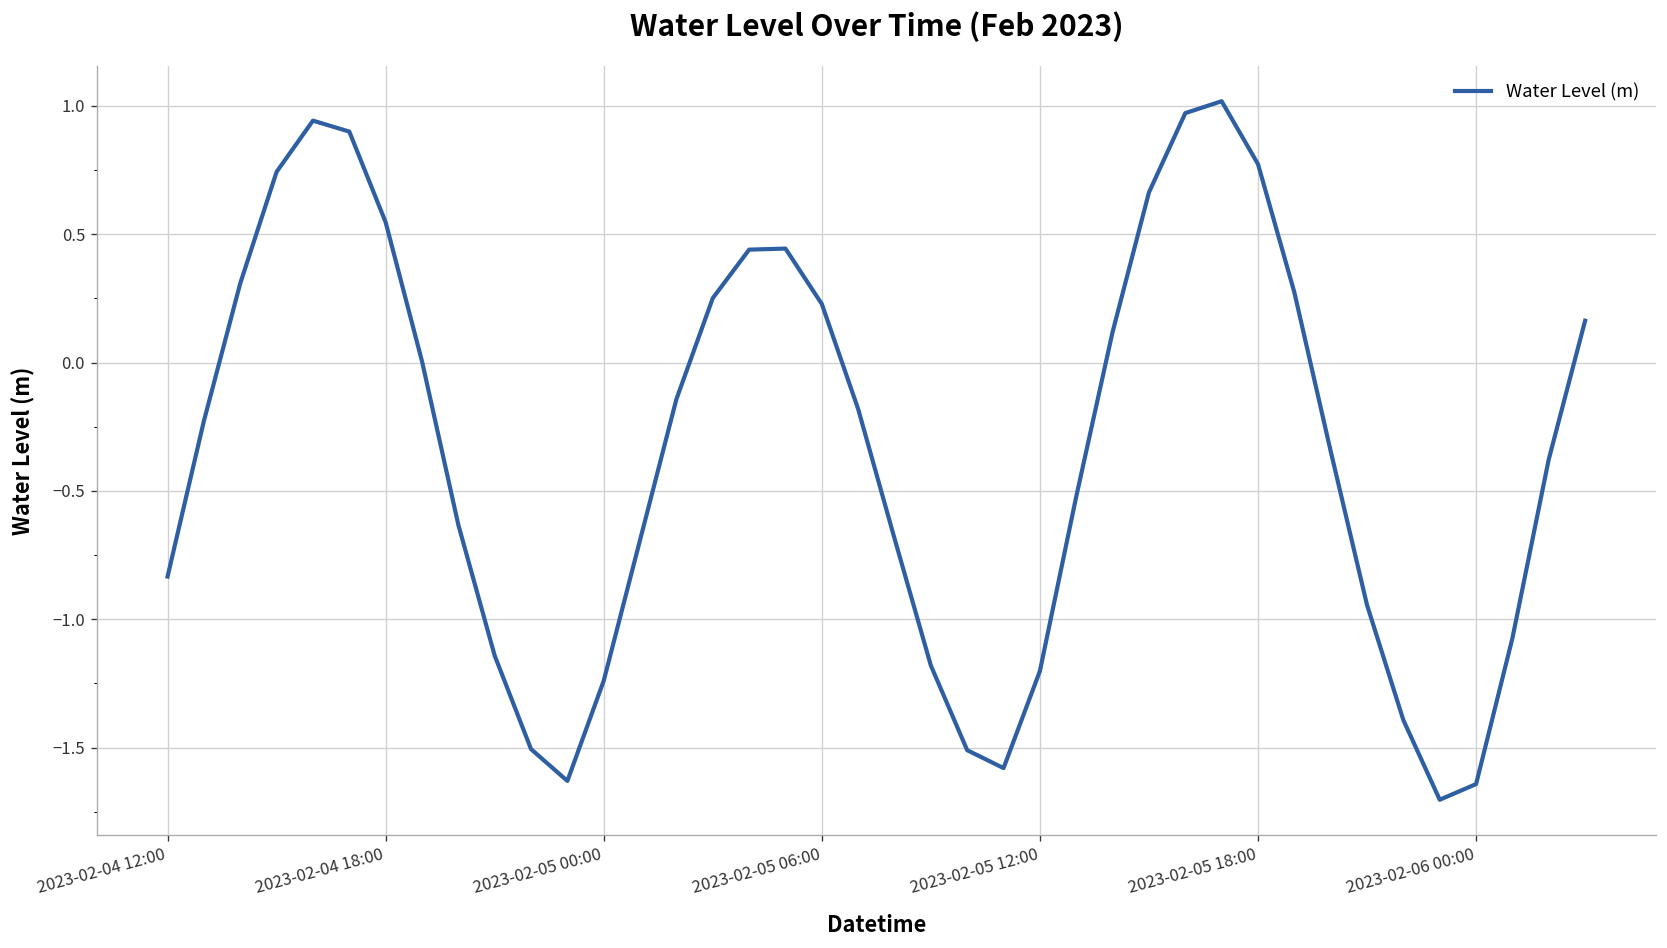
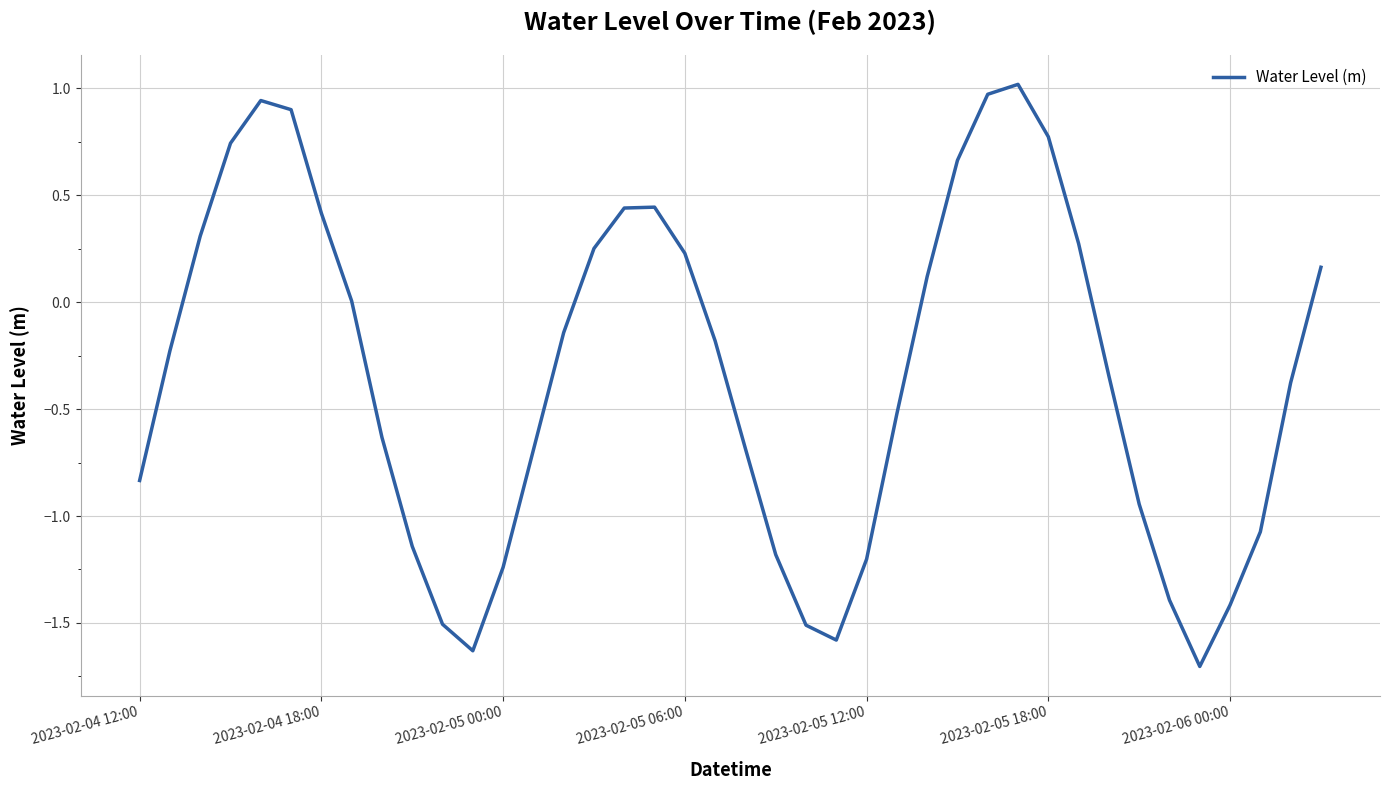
2023-02-04 18:00: 0.55 -> 0.42
2023-02-06 00:00: -1.64 -> -1.42
